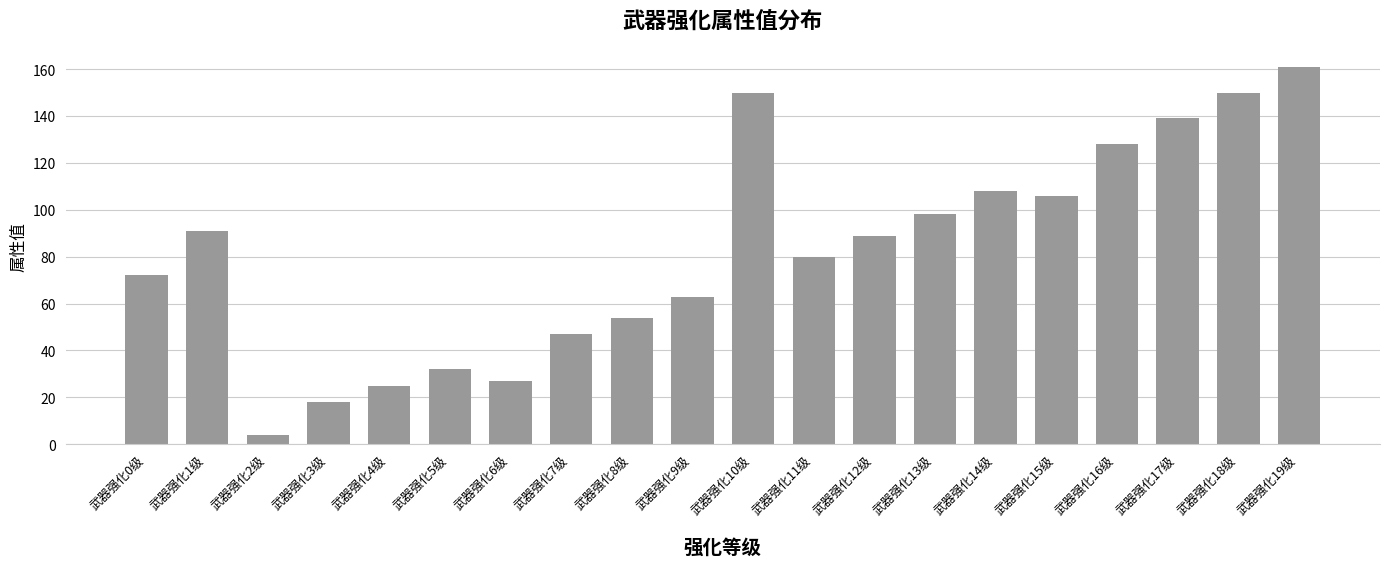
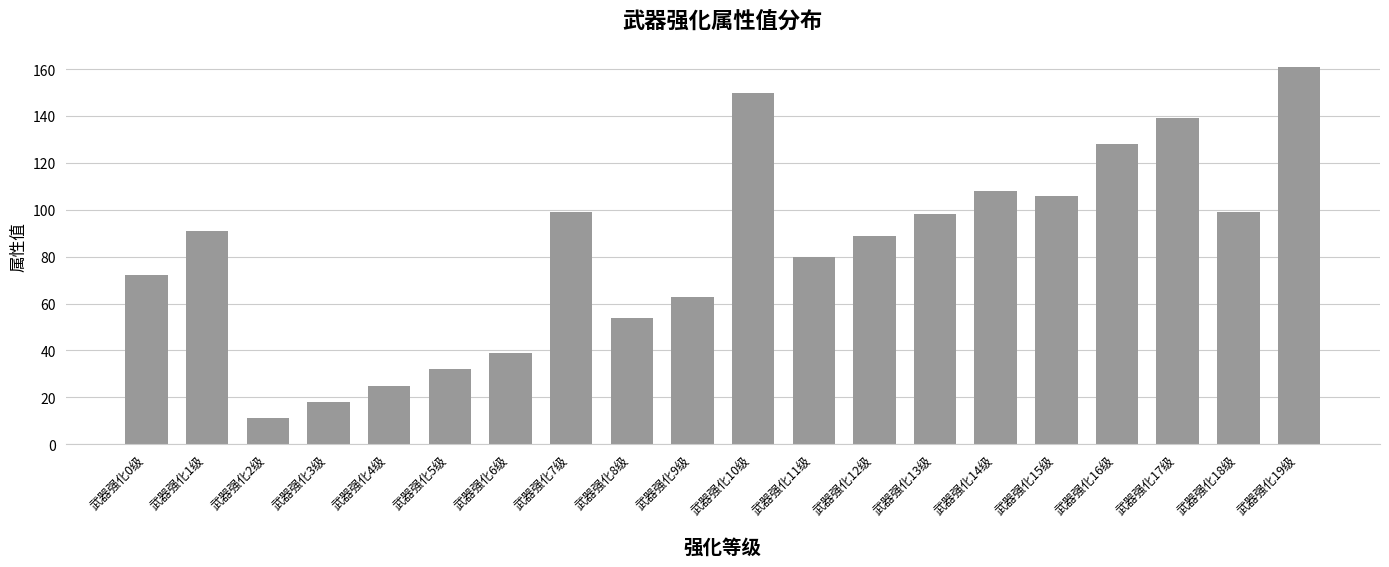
武器强化2级: 4 -> 11
武器强化6级: 27 -> 39
武器强化7级: 47 -> 99
武器强化18级: 150 -> 99
